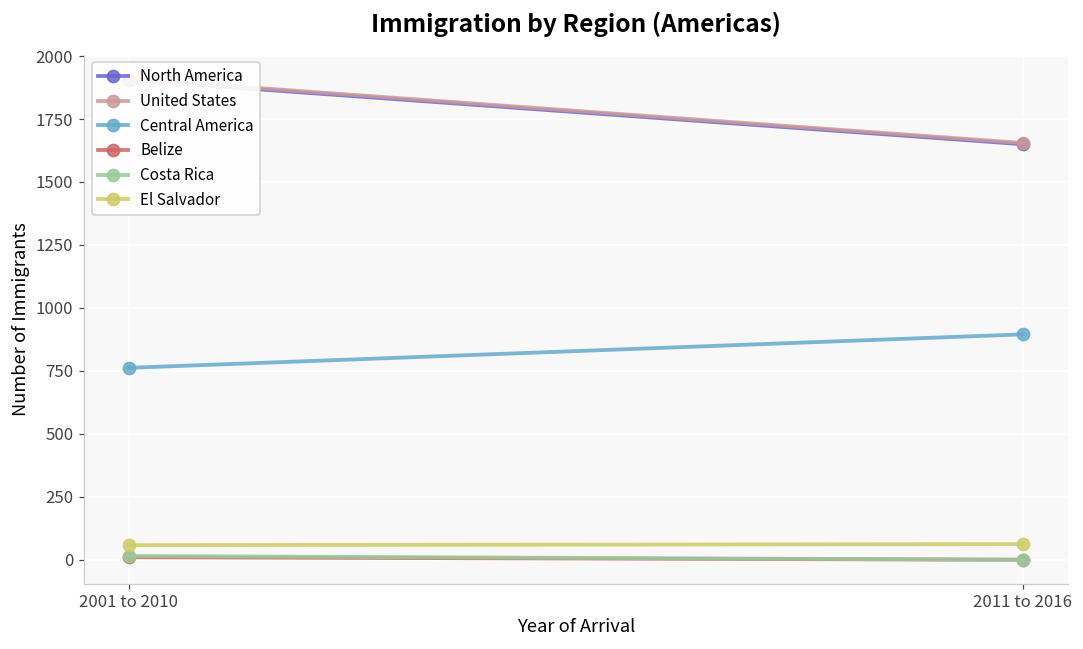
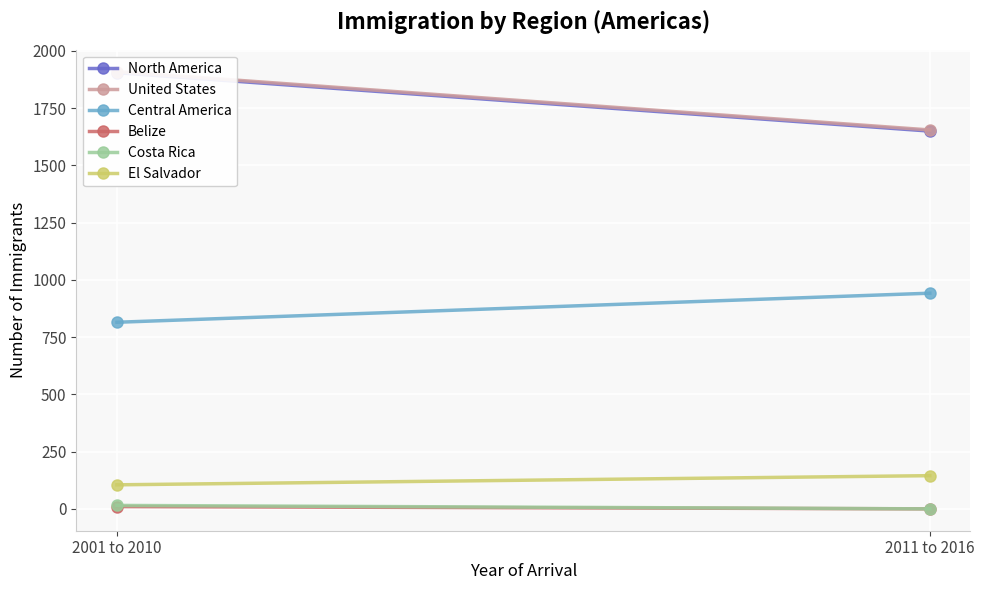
Central America, 2001 to 2010: 760 -> 820
El Salvador, 2001 to 2010: 60 -> 110
Central America, 2011 to 2016: 900 -> 940
El Salvador, 2011 to 2016: 60 -> 150
